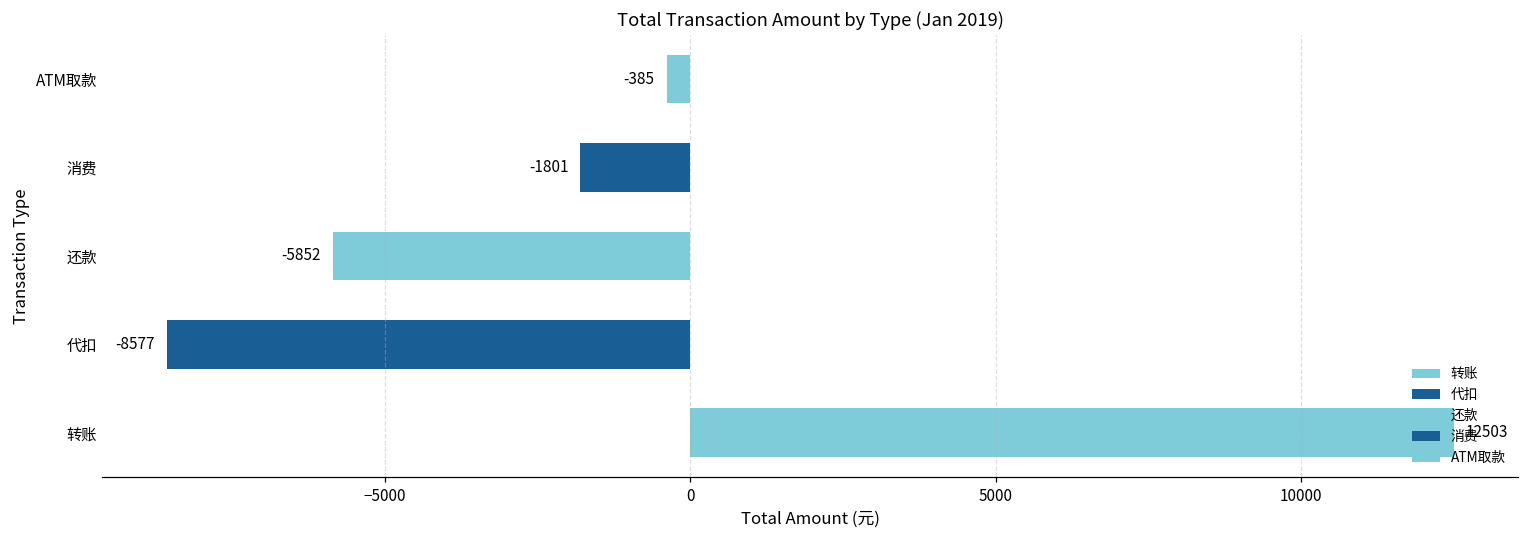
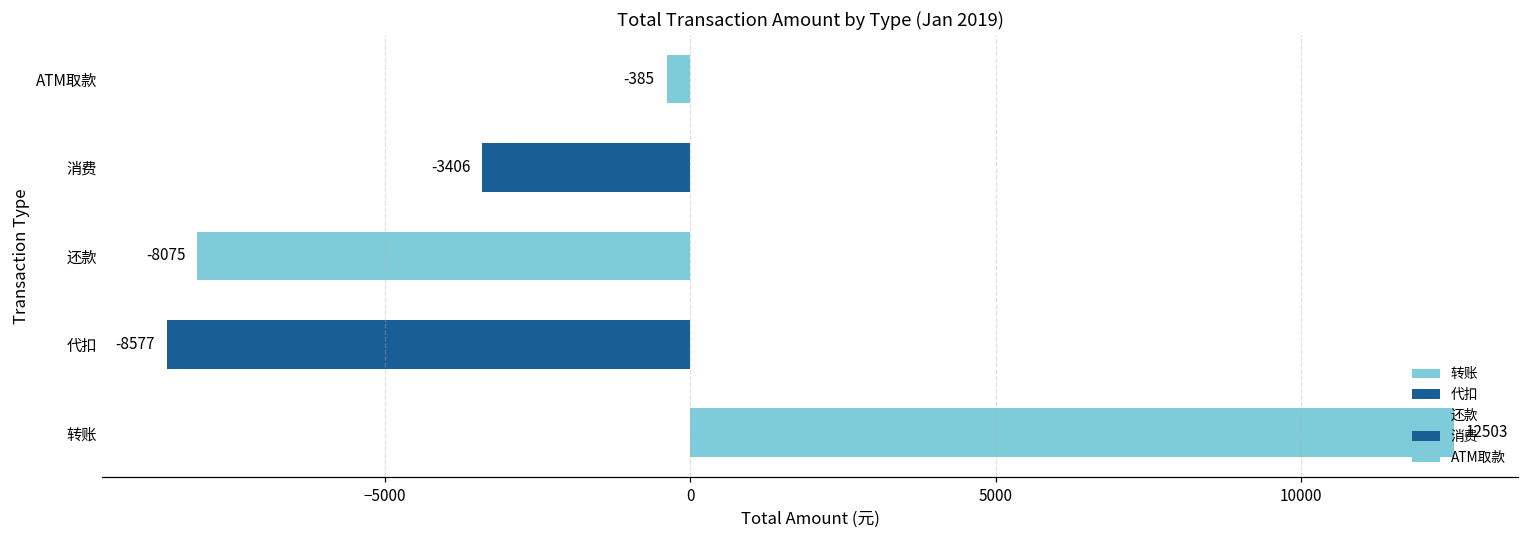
消费: -1801 -> -3406
还款: -5852 -> -8075
